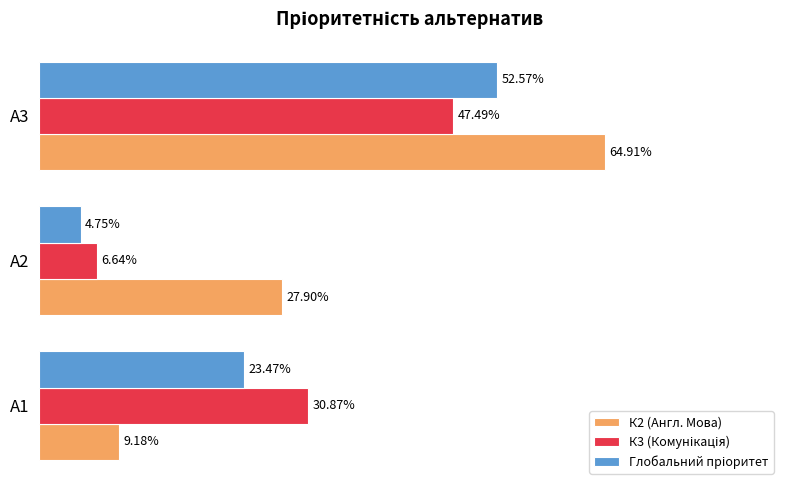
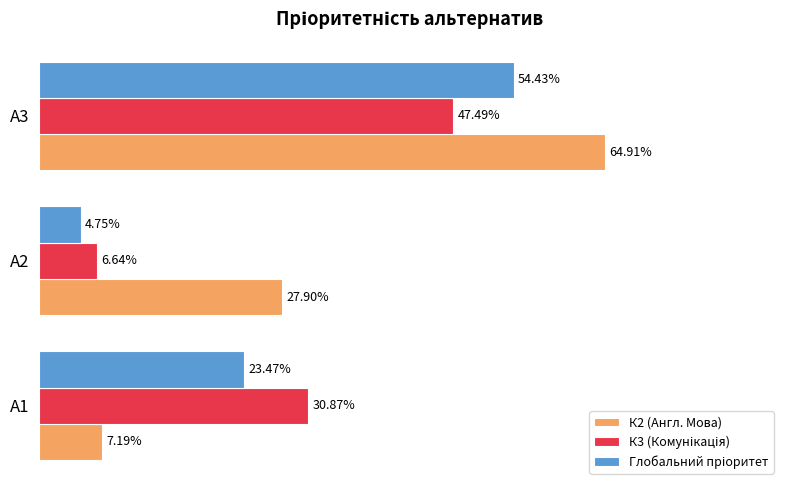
Глобальний пріоритет, А3: 52.57% -> 54.43%
К2 (Англ. Мова), А1: 9.18% -> 7.19%
